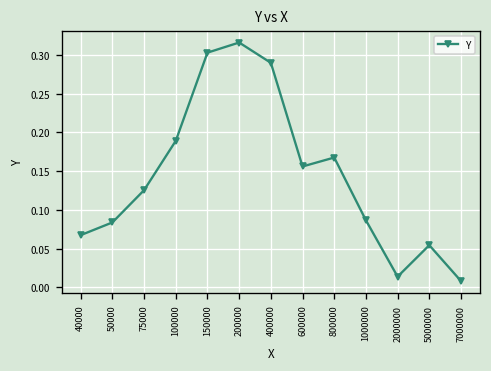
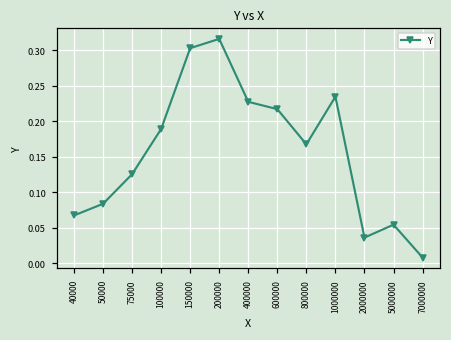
400000: 0.29 -> 0.23
600000: 0.16 -> 0.22
1000000: 0.09 -> 0.23
2000000: 0.01 -> 0.04
